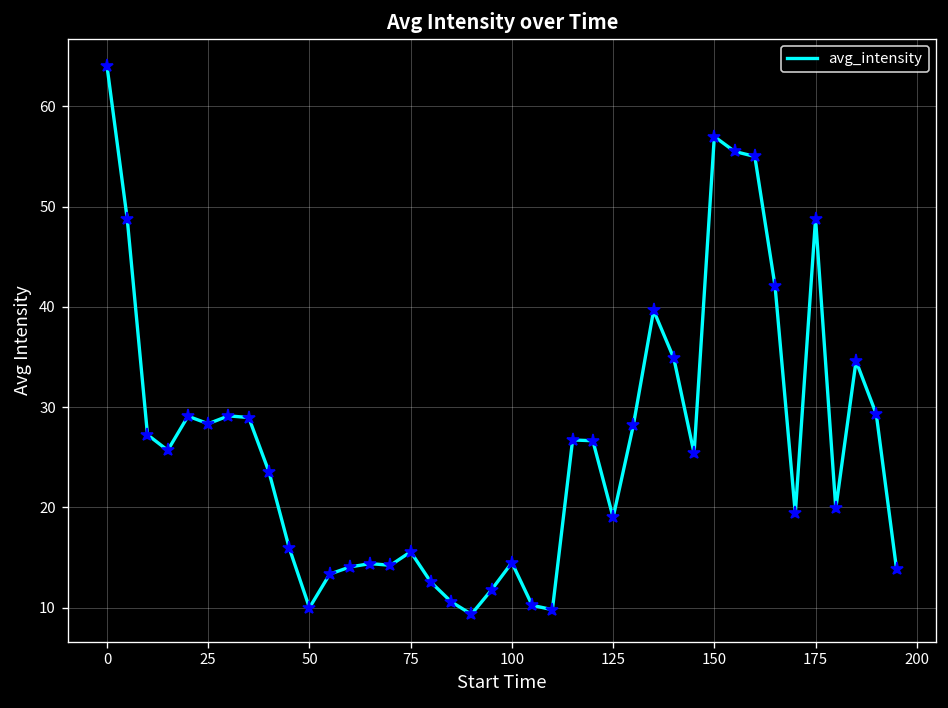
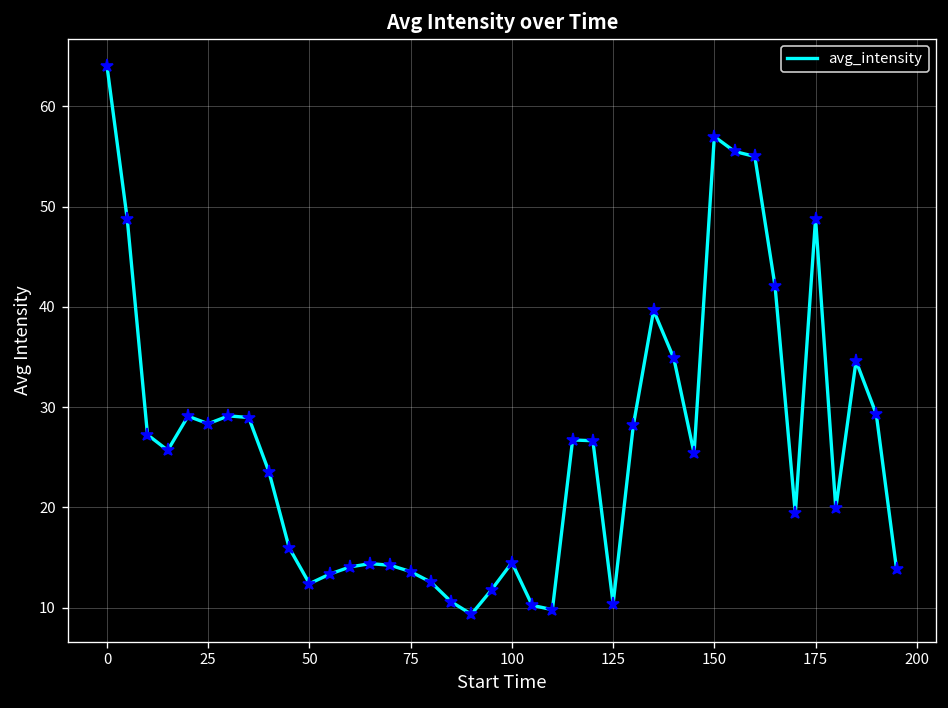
50: 10 -> 12
75: 16 -> 14
125: 19 -> 10
